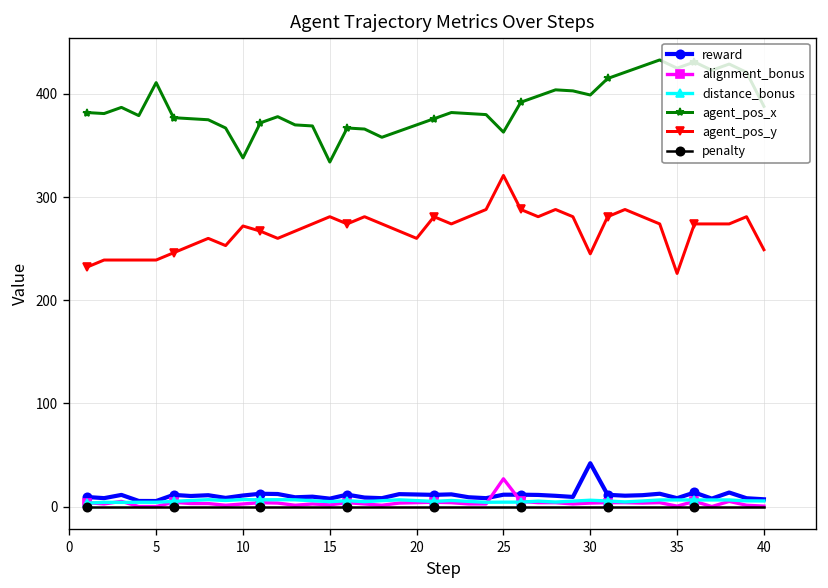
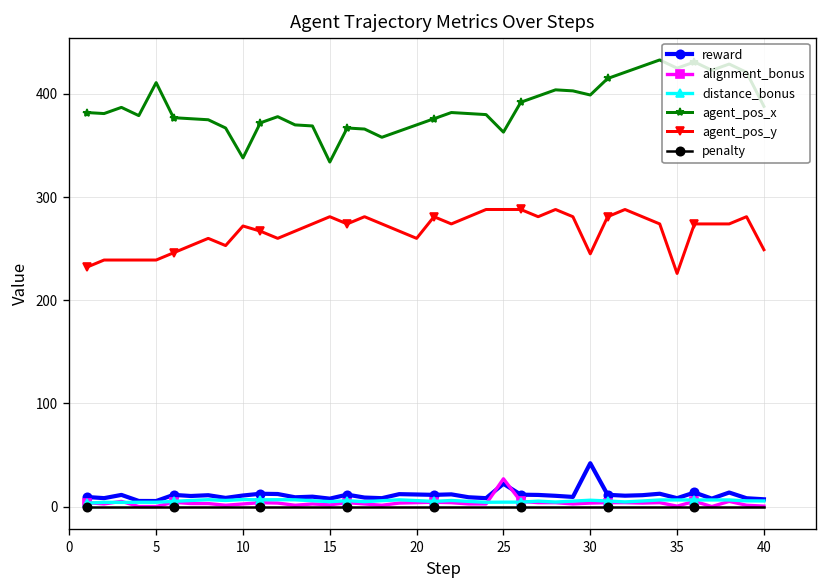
reward, 25: 10 -> 20
agent_pos_y, 25: 320 -> 290
